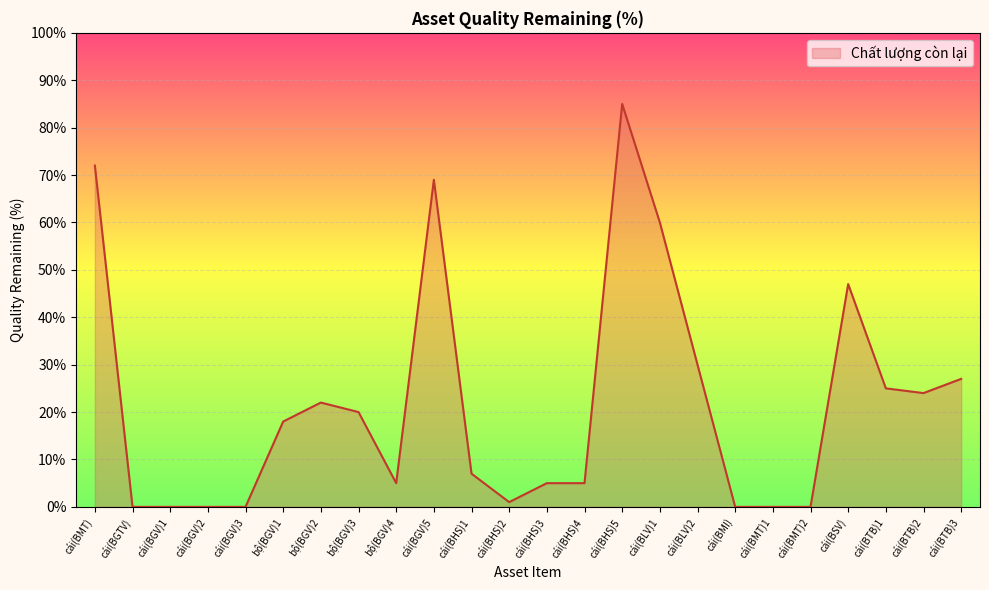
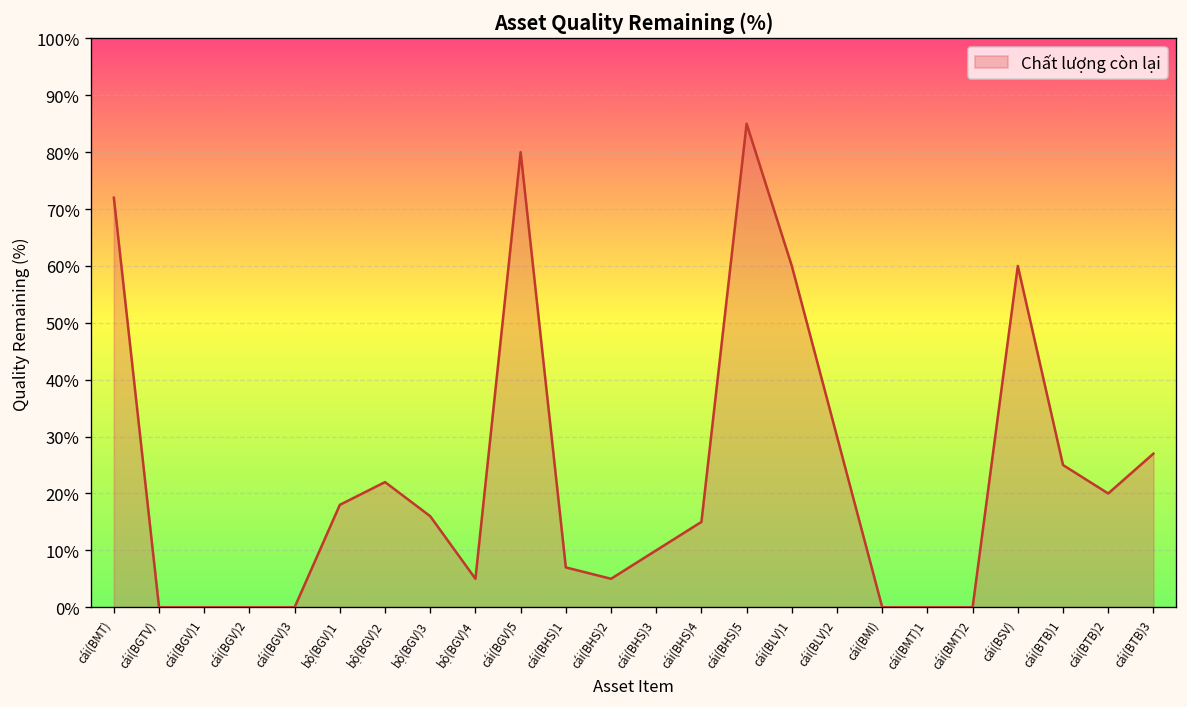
bộ(BGV)3: 20% -> 16%
cái(BGV)5: 69% -> 80%
cái(BHS)2: 1% -> 5%
cái(BHS)3: 5% -> 10%
cái(BHS)4: 5% -> 15%
cái(BSV): 47% -> 60%
cái(BTB)2: 24% -> 20%
